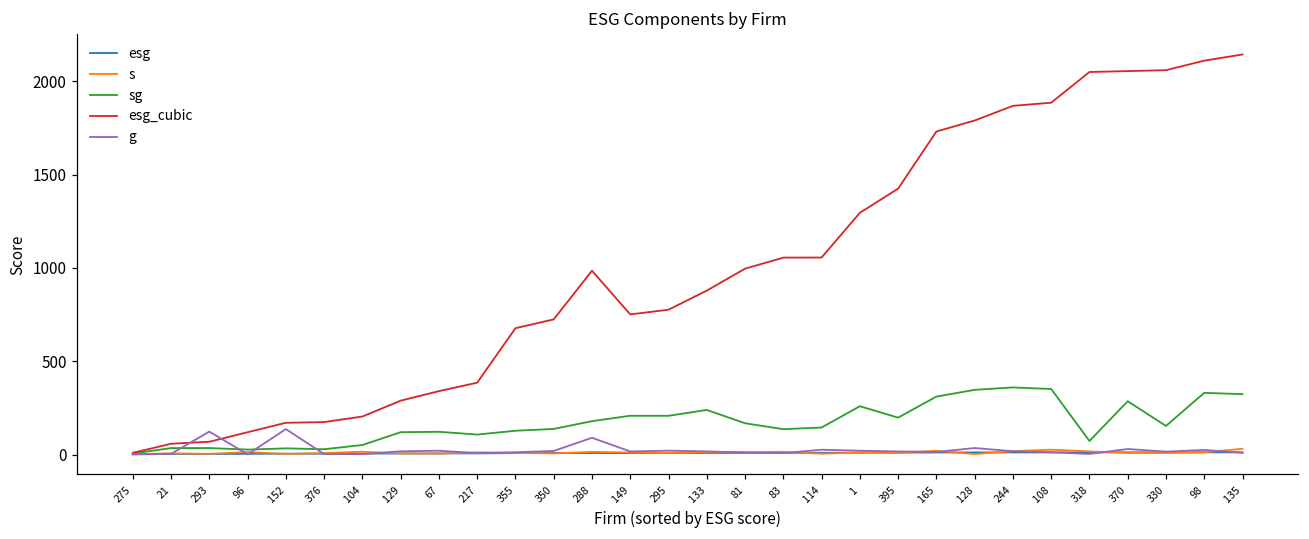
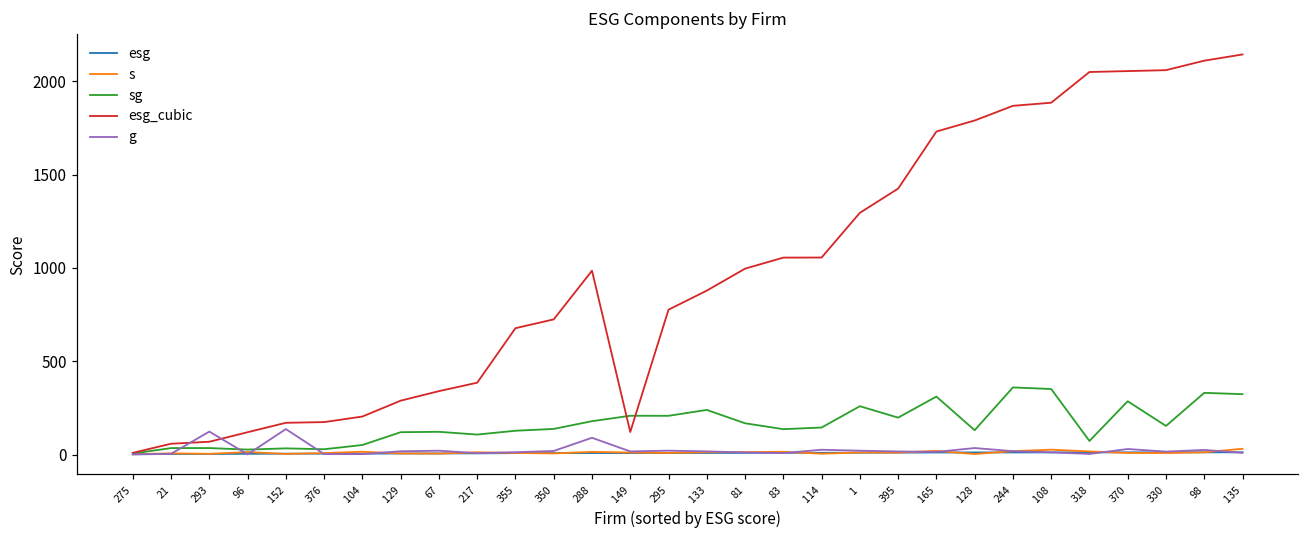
esg_cubic, 149: 750 -> 120
sg, 128: 350 -> 130
